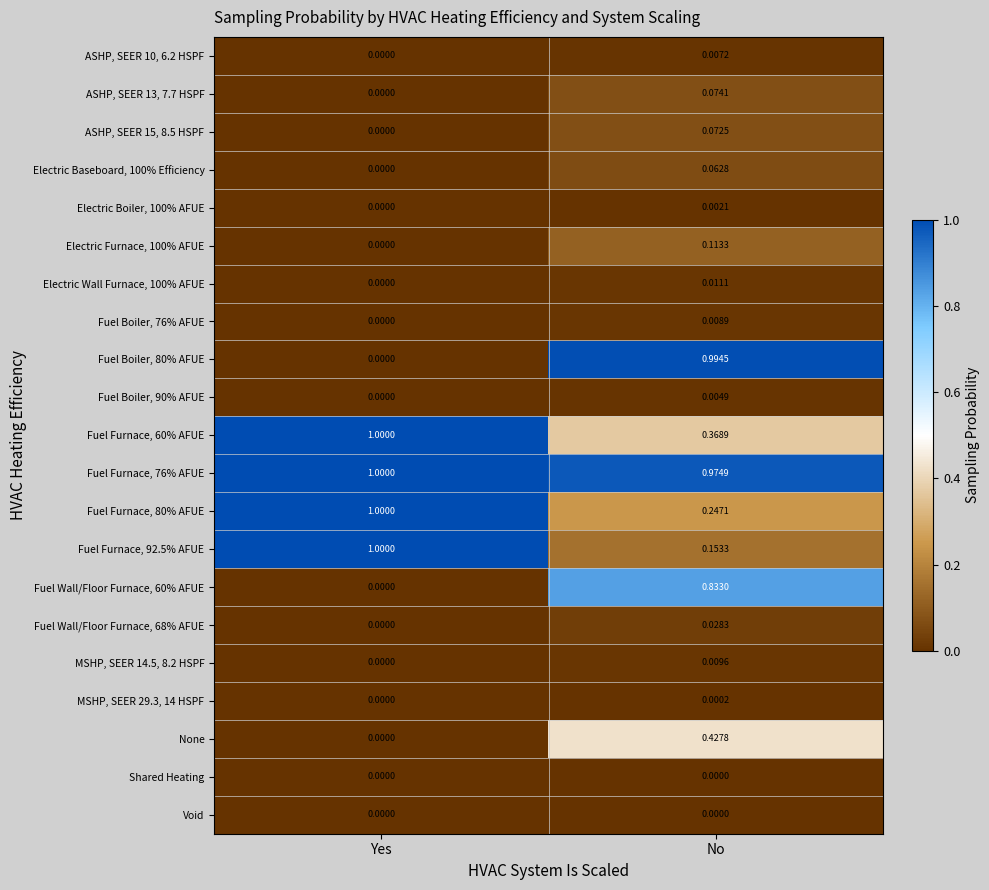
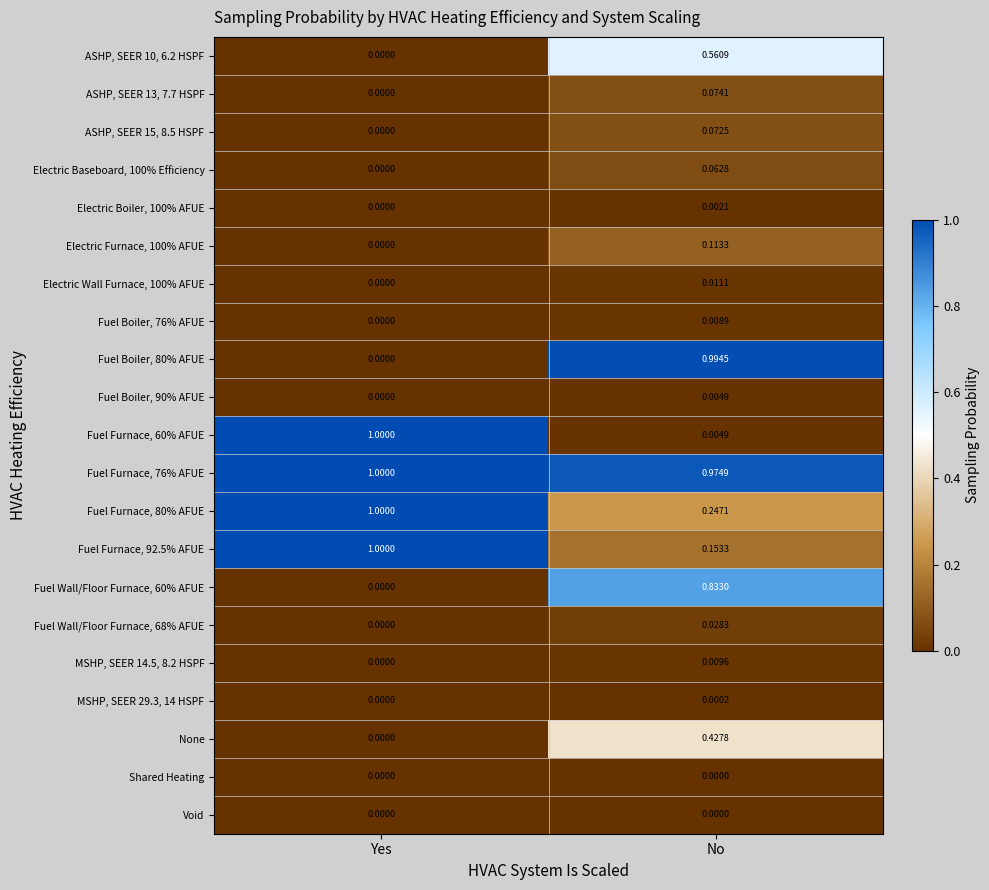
ASHP, SEER 10, 6.2 HSPF, No: 0.0072 -> 0.5609
Fuel Furnace, 60% AFUE, No: 0.3689 -> 0.0049
